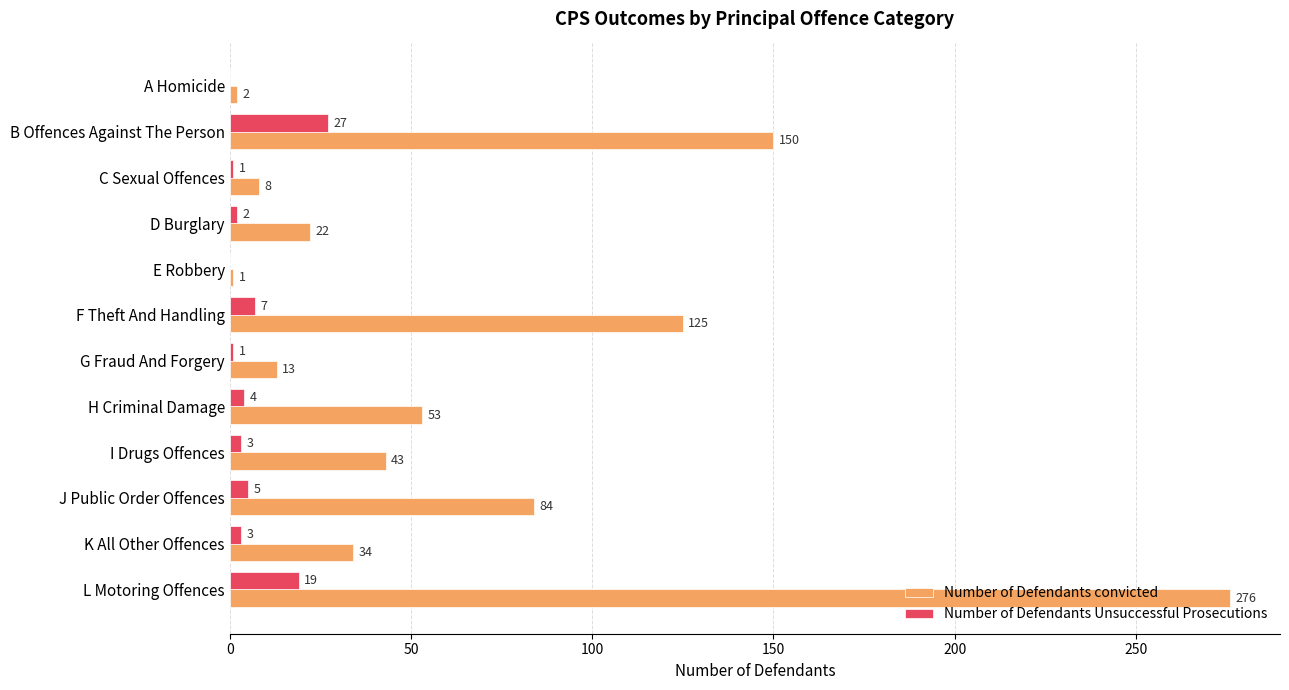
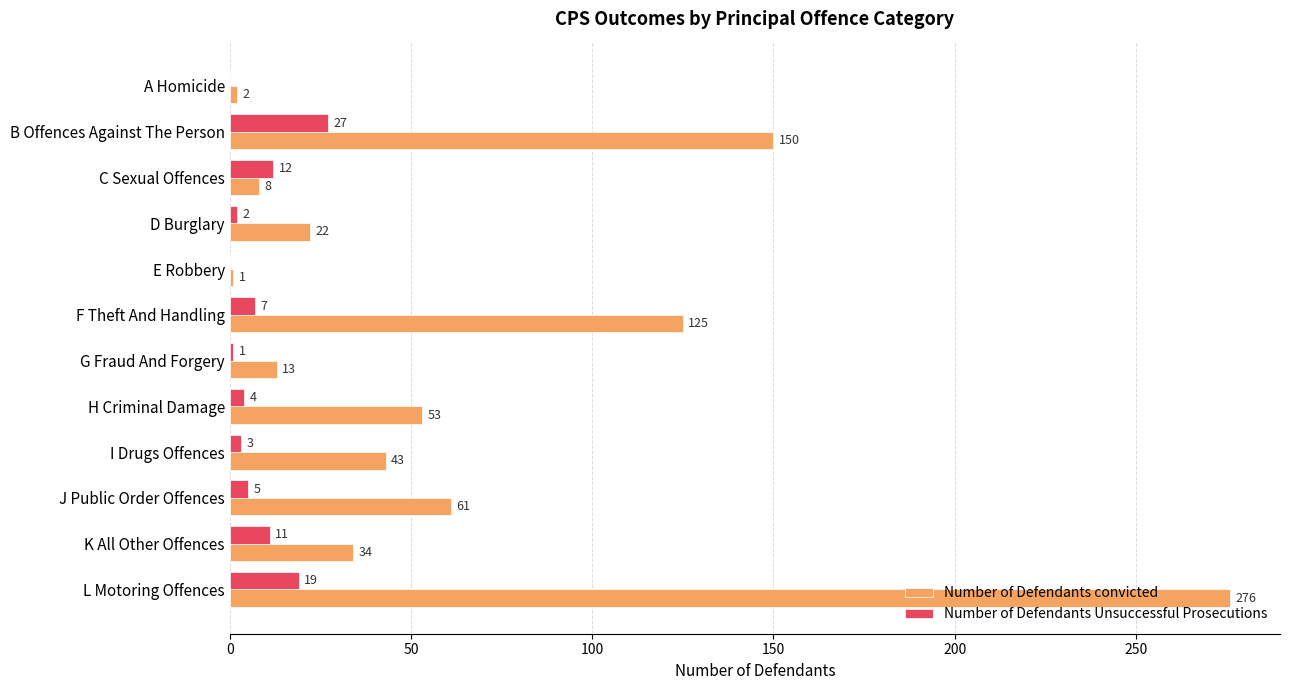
Number of Defendants Unsuccessful Prosecutions, C Sexual Offences: 1 -> 12
Number of Defendants convicted, J Public Order Offences: 84 -> 61
Number of Defendants Unsuccessful Prosecutions, K All Other Offences: 3 -> 11
